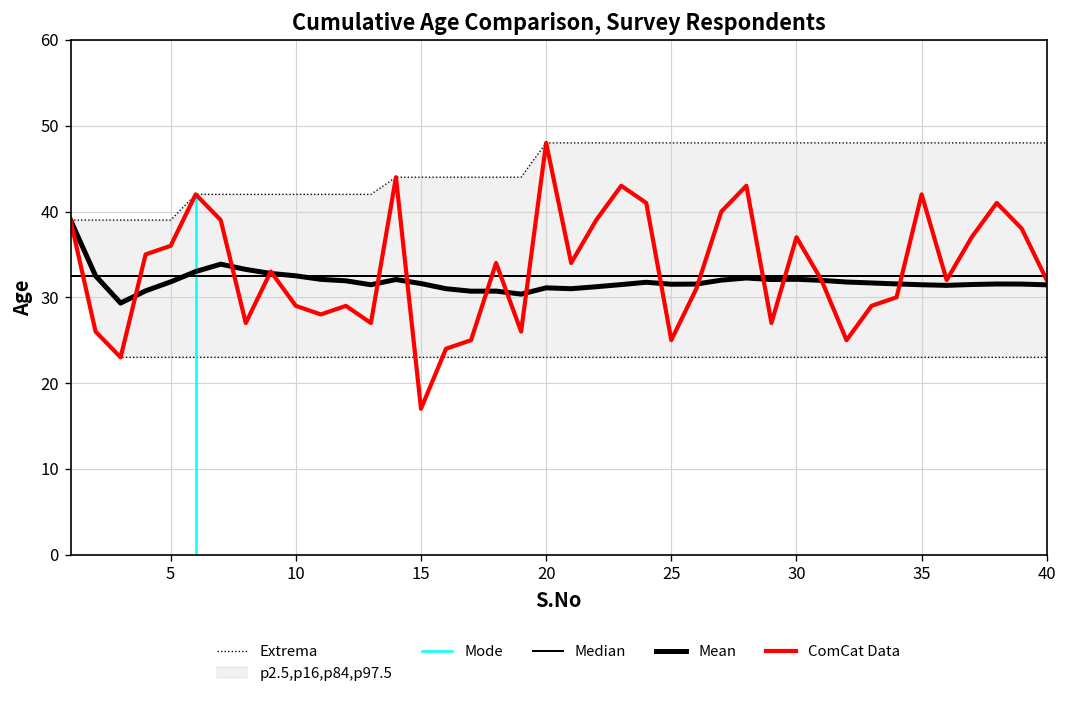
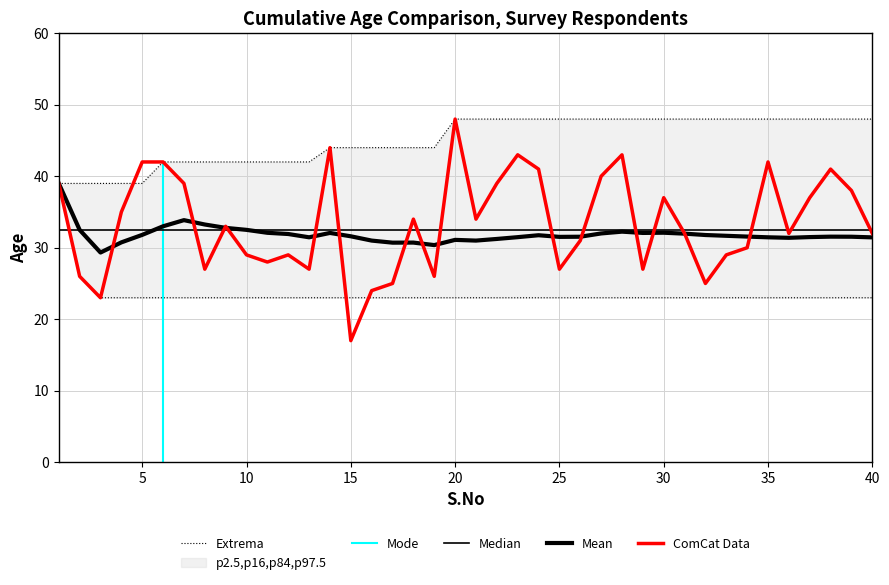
ComCat Data, 5: 36 -> 42
ComCat Data, 25: 25 -> 27
